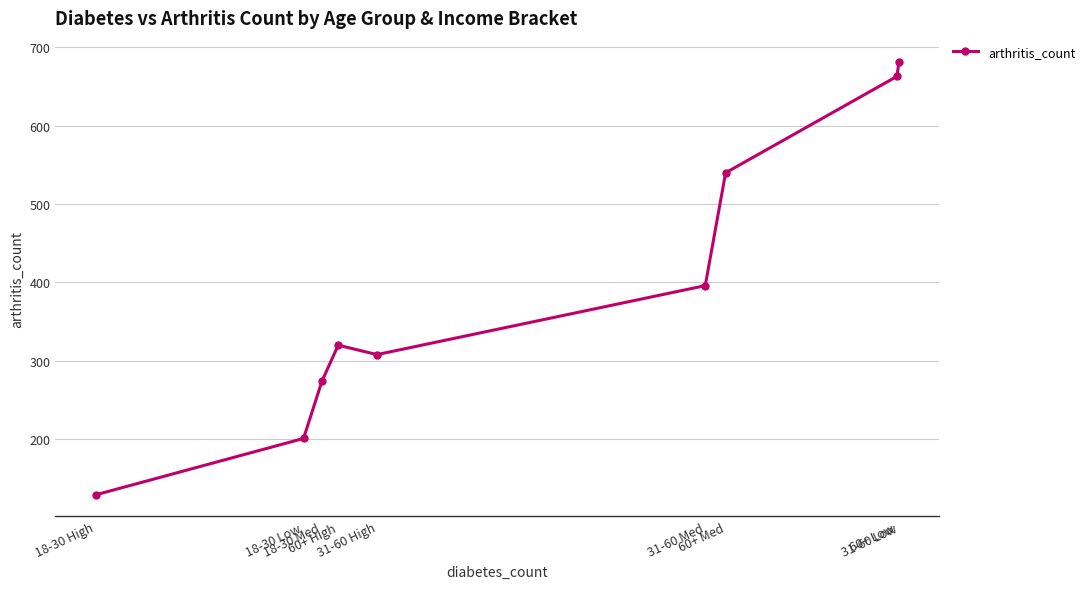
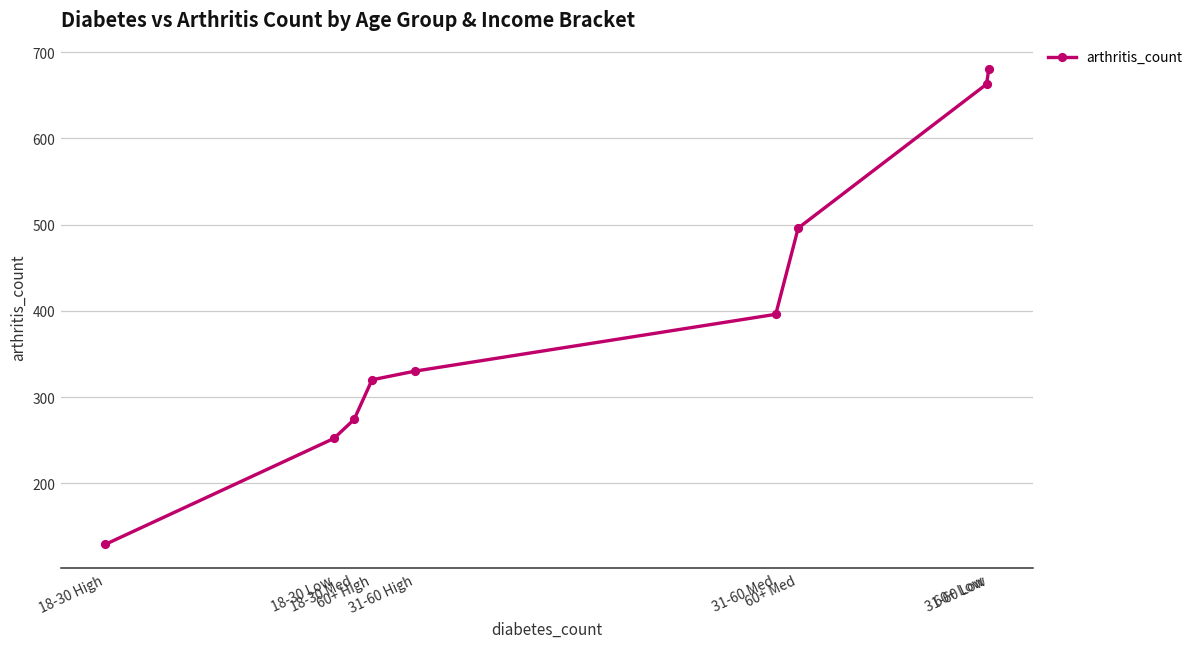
18-30 Low: 200 -> 250
31-60 High: 310 -> 330
60+ Med: 540 -> 500
